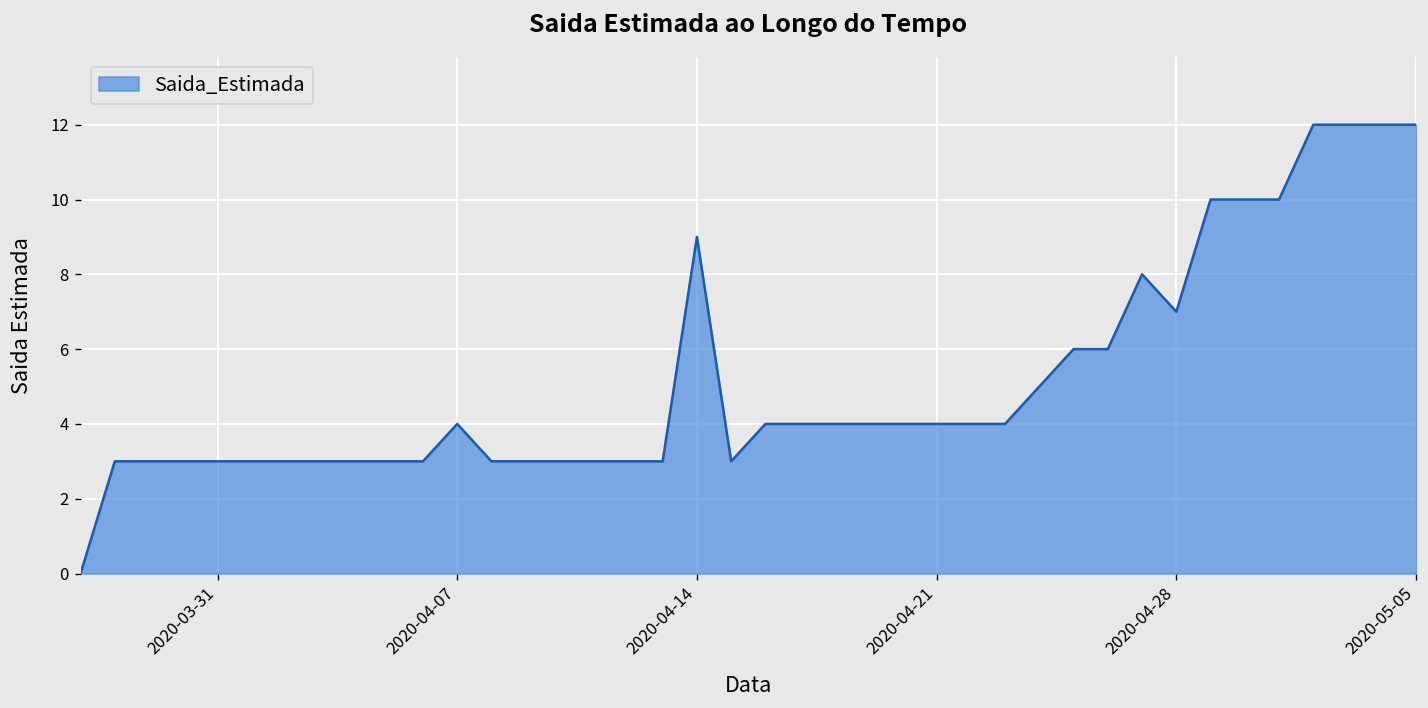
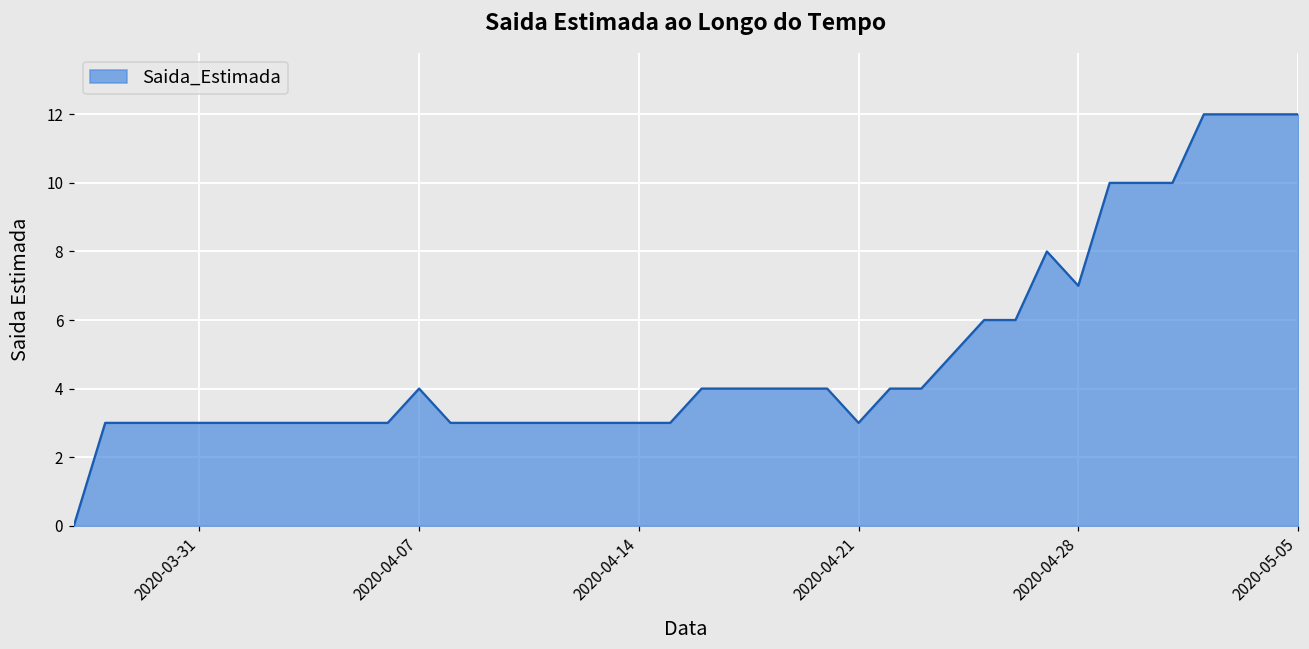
2020-04-14: 9 -> 3
2020-04-21: 4 -> 3
